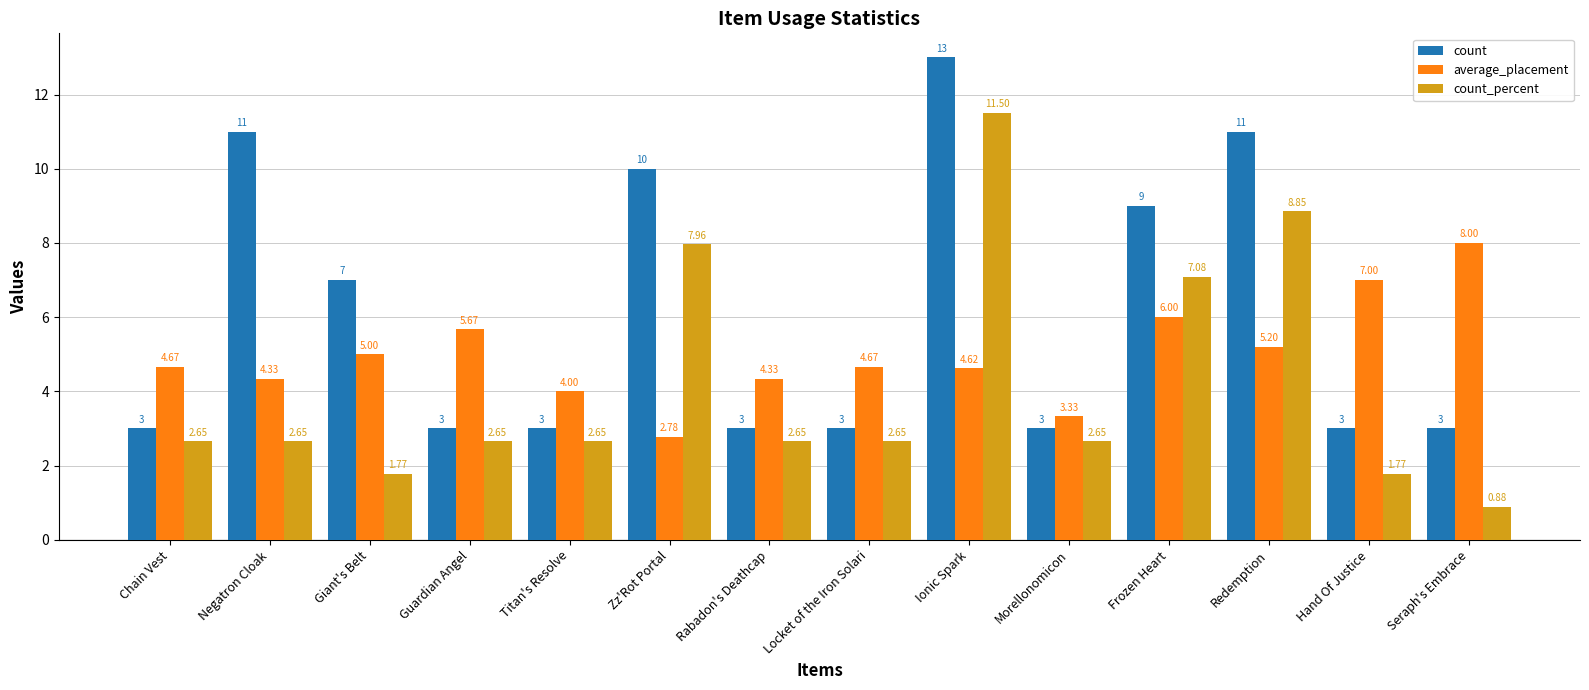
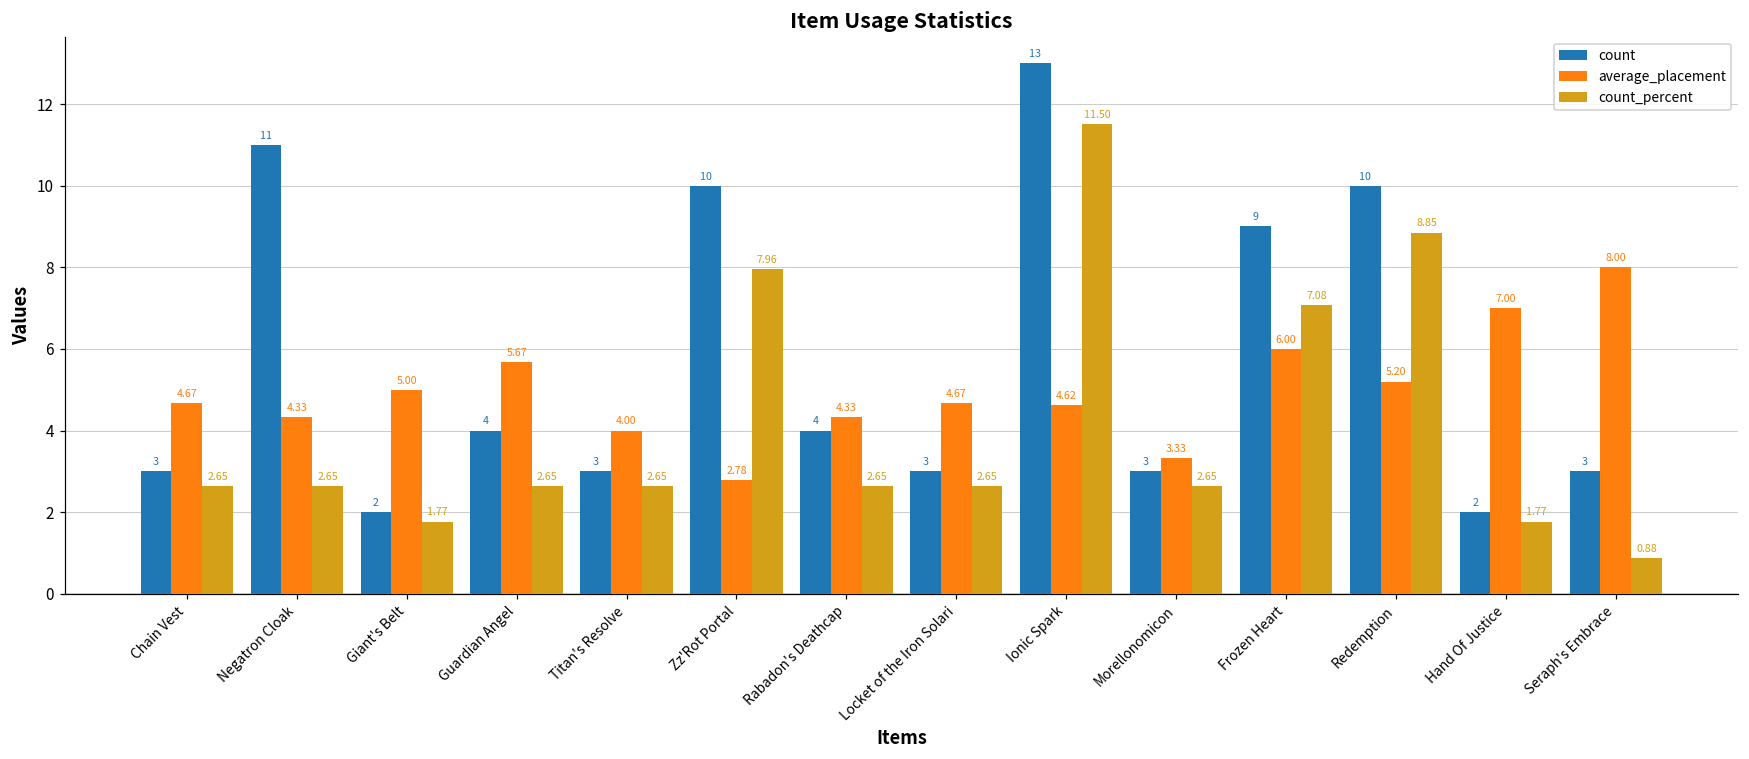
count, Giant's Belt: 7 -> 2
count, Guardian Angel: 3 -> 4
count, Rabadon's Deathcap: 3 -> 4
count, Redemption: 11 -> 10
count, Hand Of Justice: 3 -> 2
